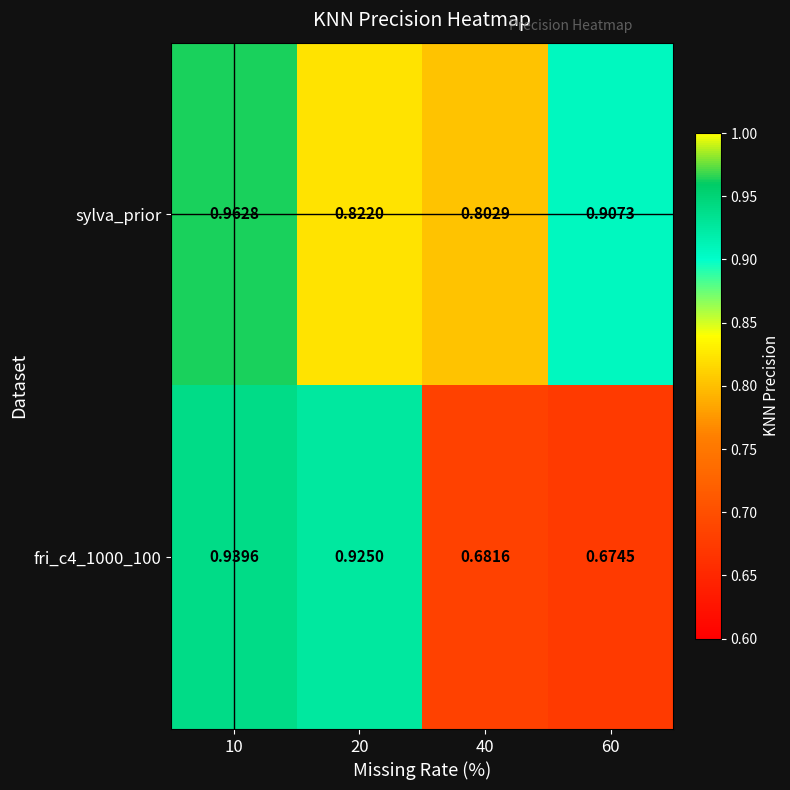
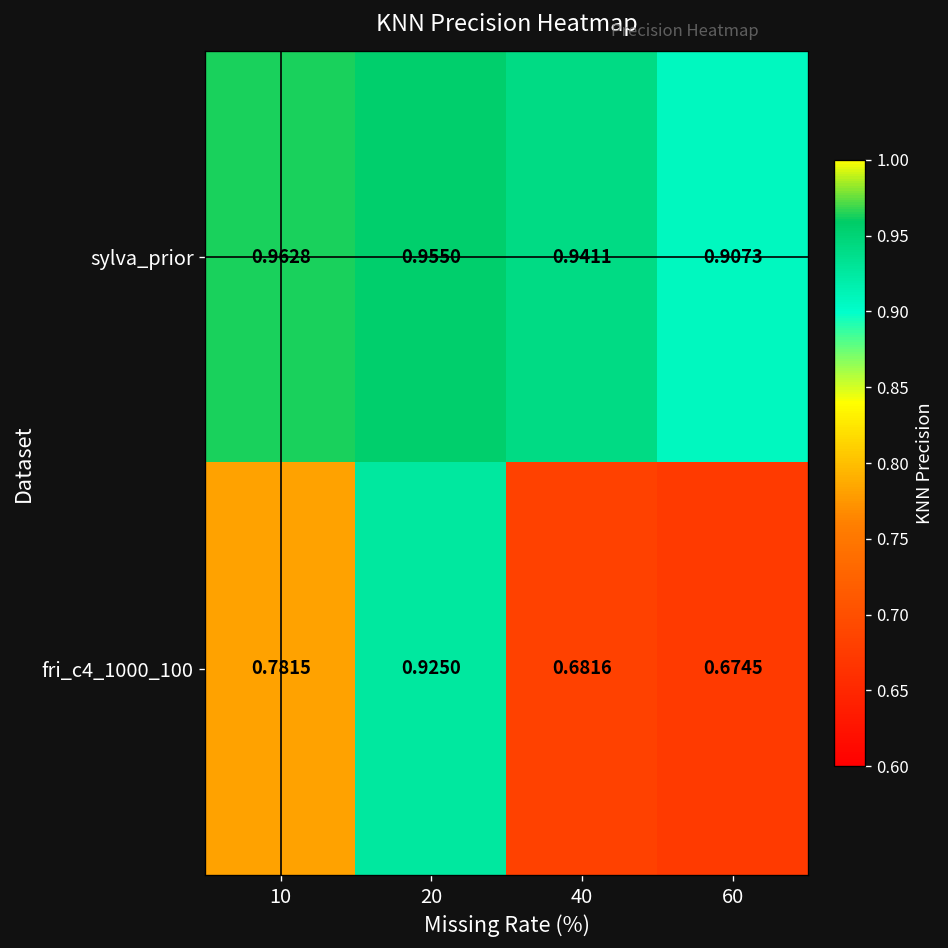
sylva_prior, 20: 0.8220 -> 0.9550
sylva_prior, 40: 0.8029 -> 0.9411
fri_c4_1000_100, 10: 0.9396 -> 0.7815
